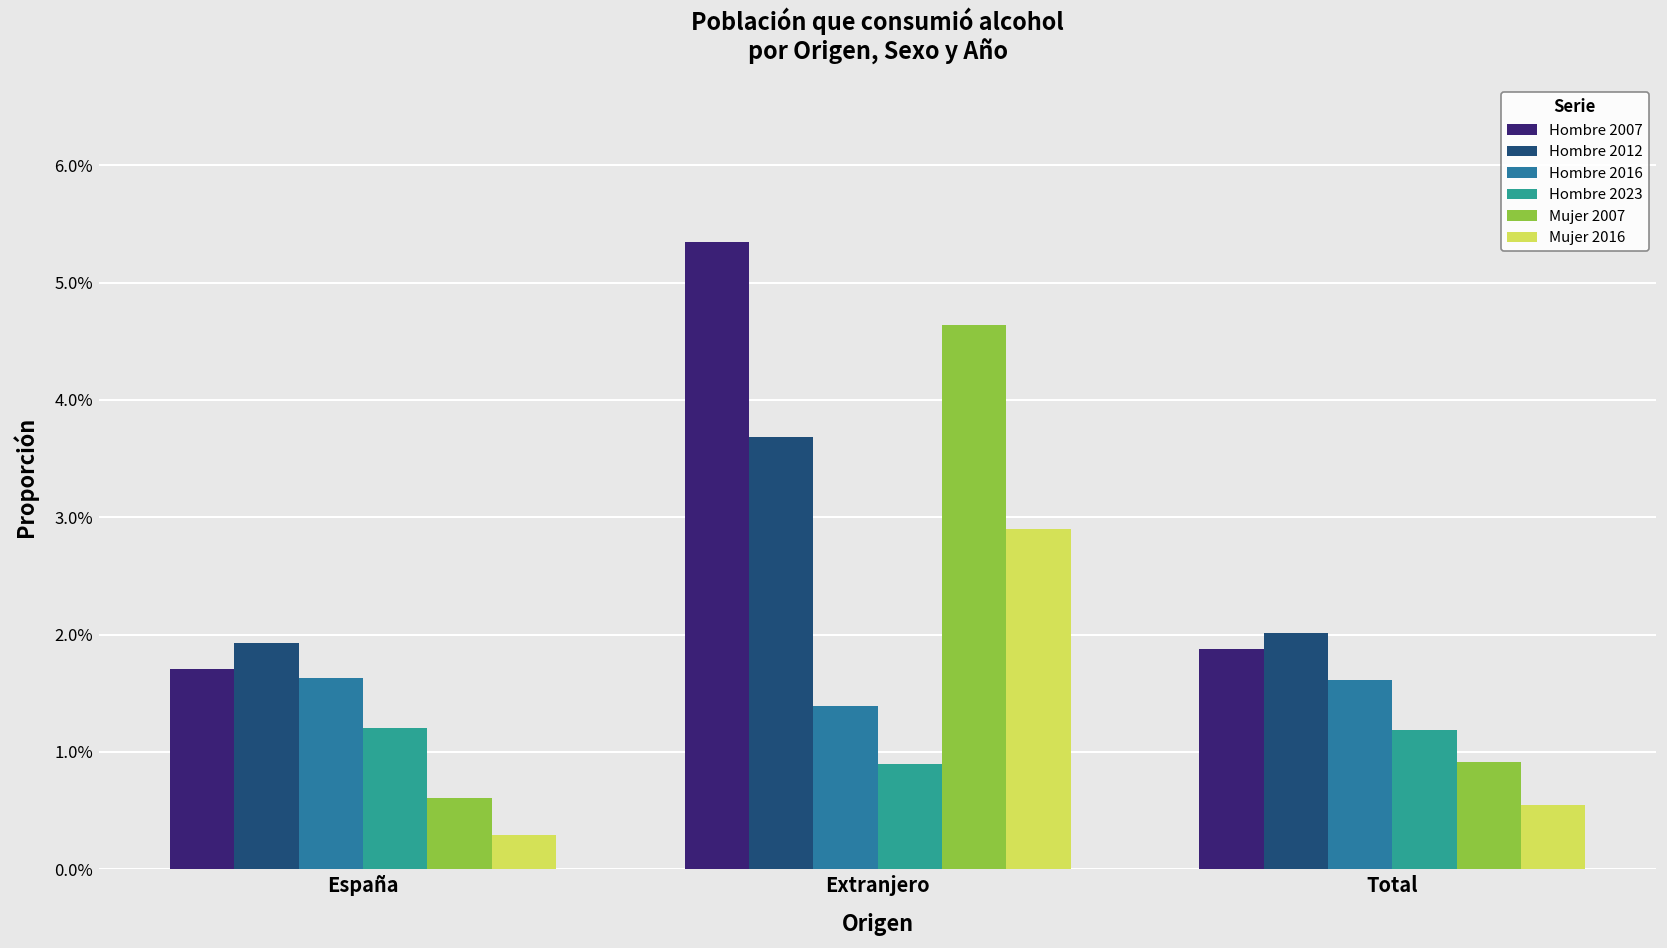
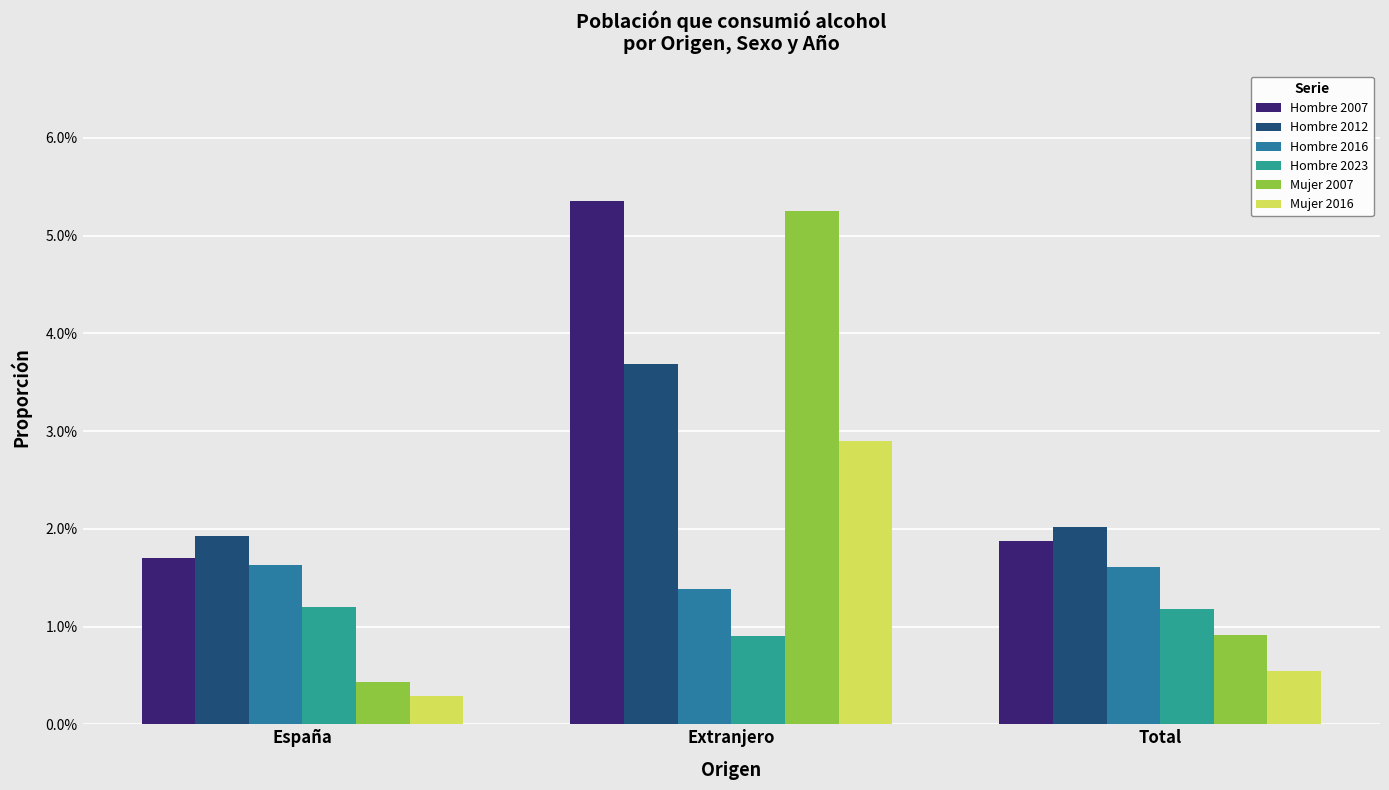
Mujer 2007, España: 0.6% -> 0.4%
Mujer 2007, Extranjero: 4.6% -> 5.3%
